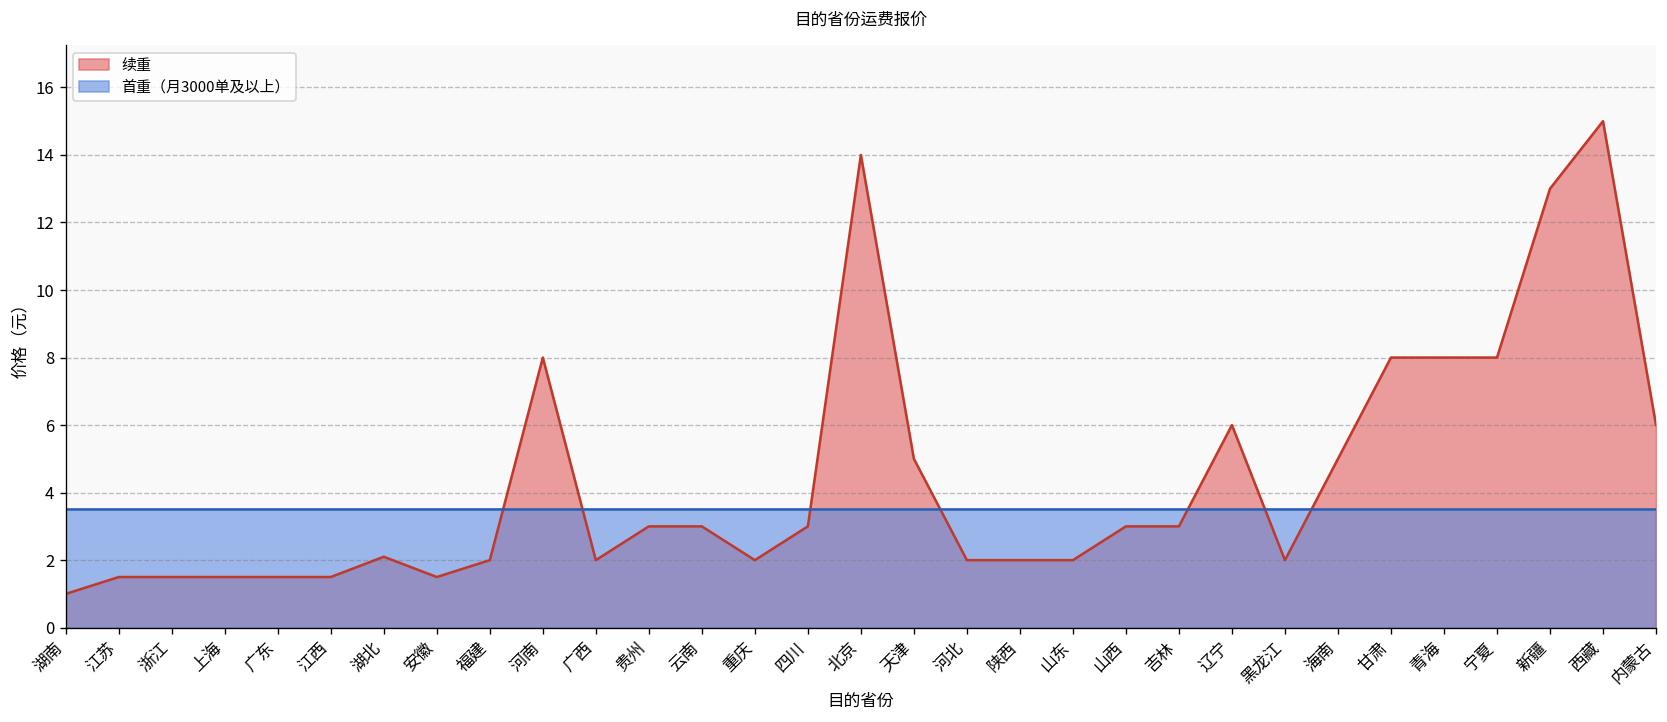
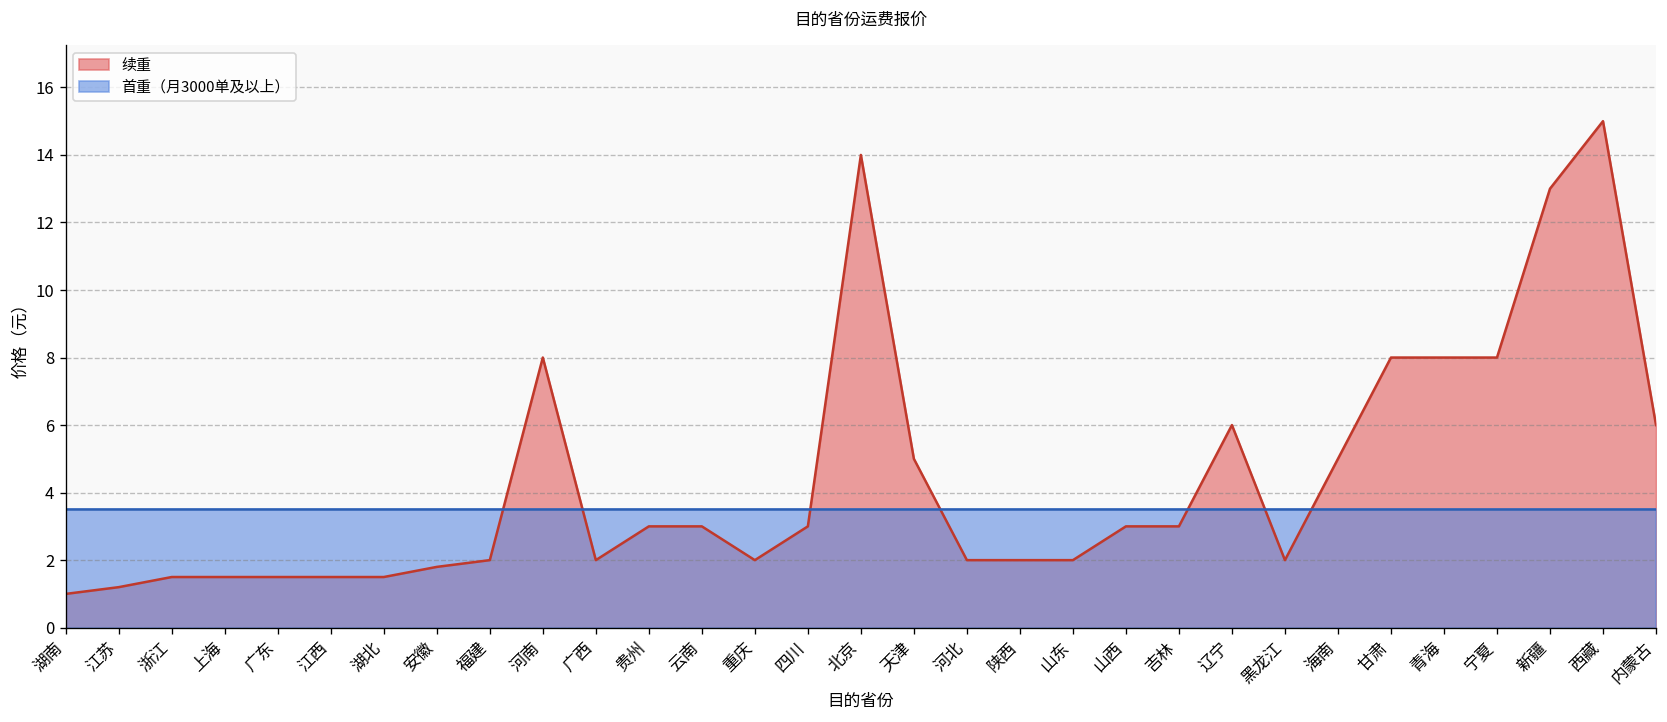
续重, 江苏: 1.5 -> 1.2
续重, 湖北: 2.1 -> 1.5
续重, 安徽: 1.5 -> 1.8
